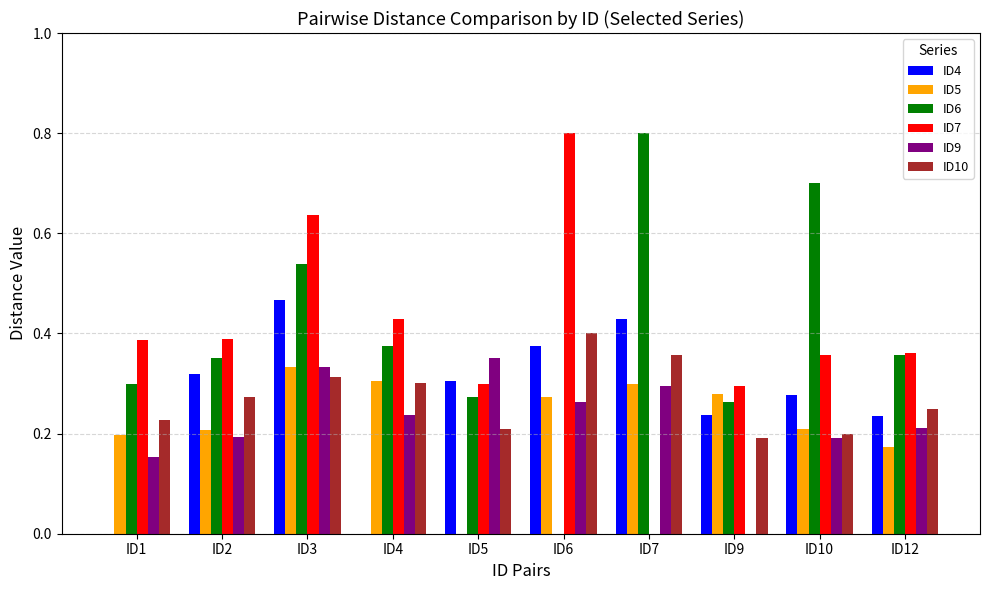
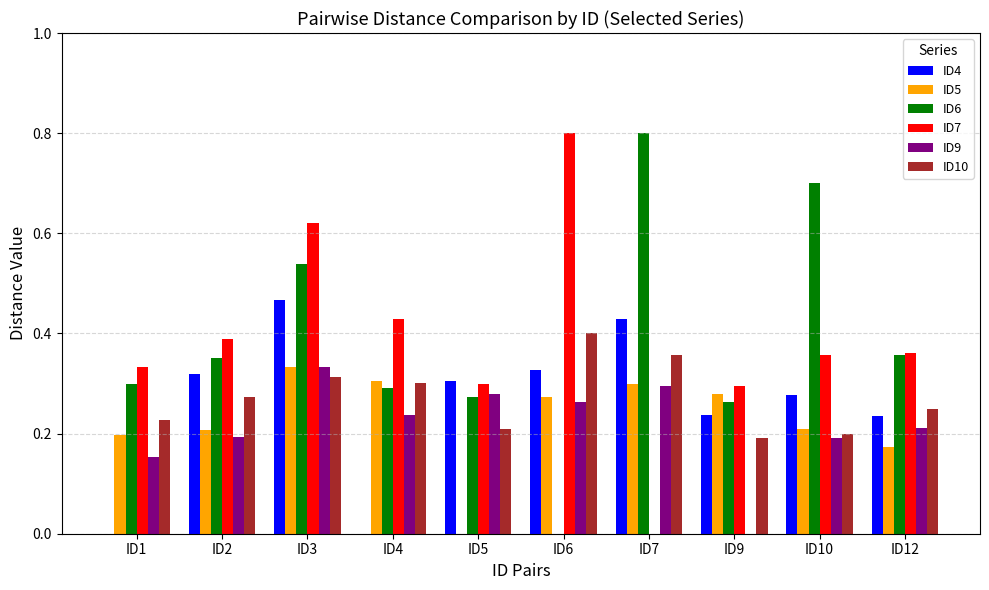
ID7, ID1: 0.39 -> 0.33
ID7, ID3: 0.64 -> 0.62
ID6, ID4: 0.38 -> 0.29
ID9, ID5: 0.35 -> 0.28
ID4, ID6: 0.38 -> 0.33
